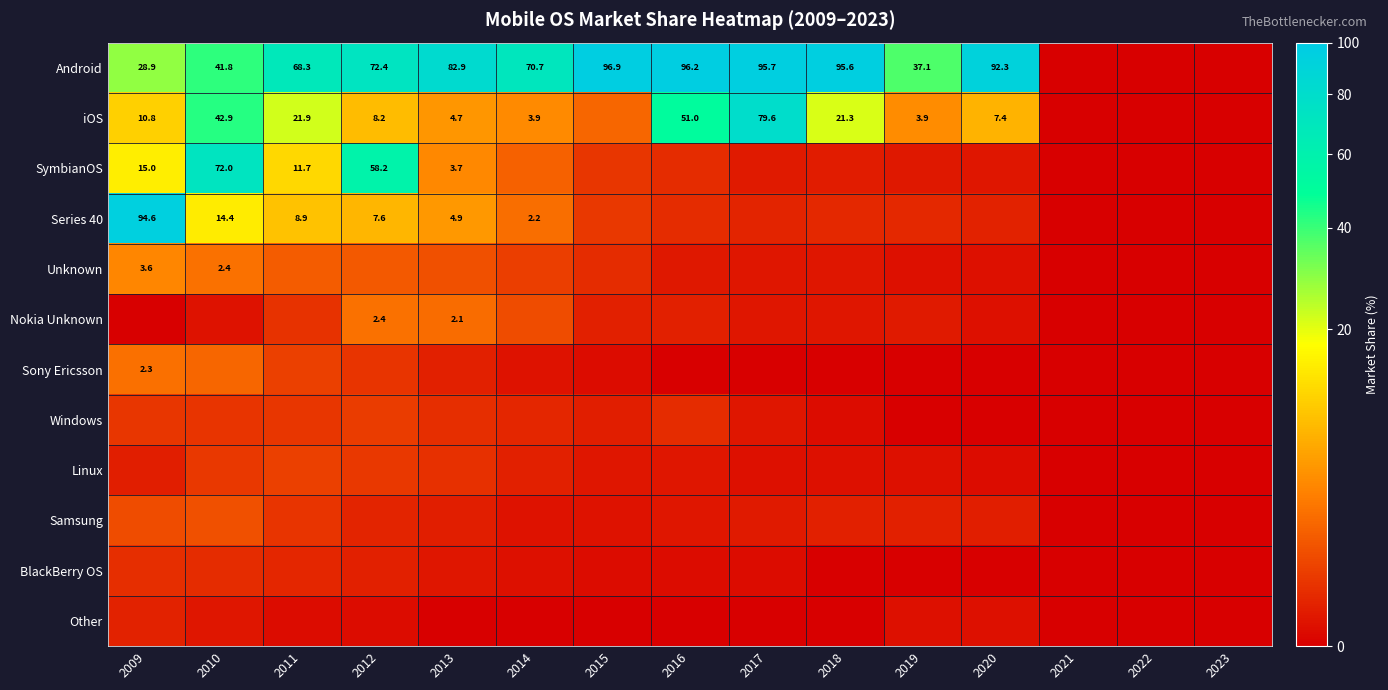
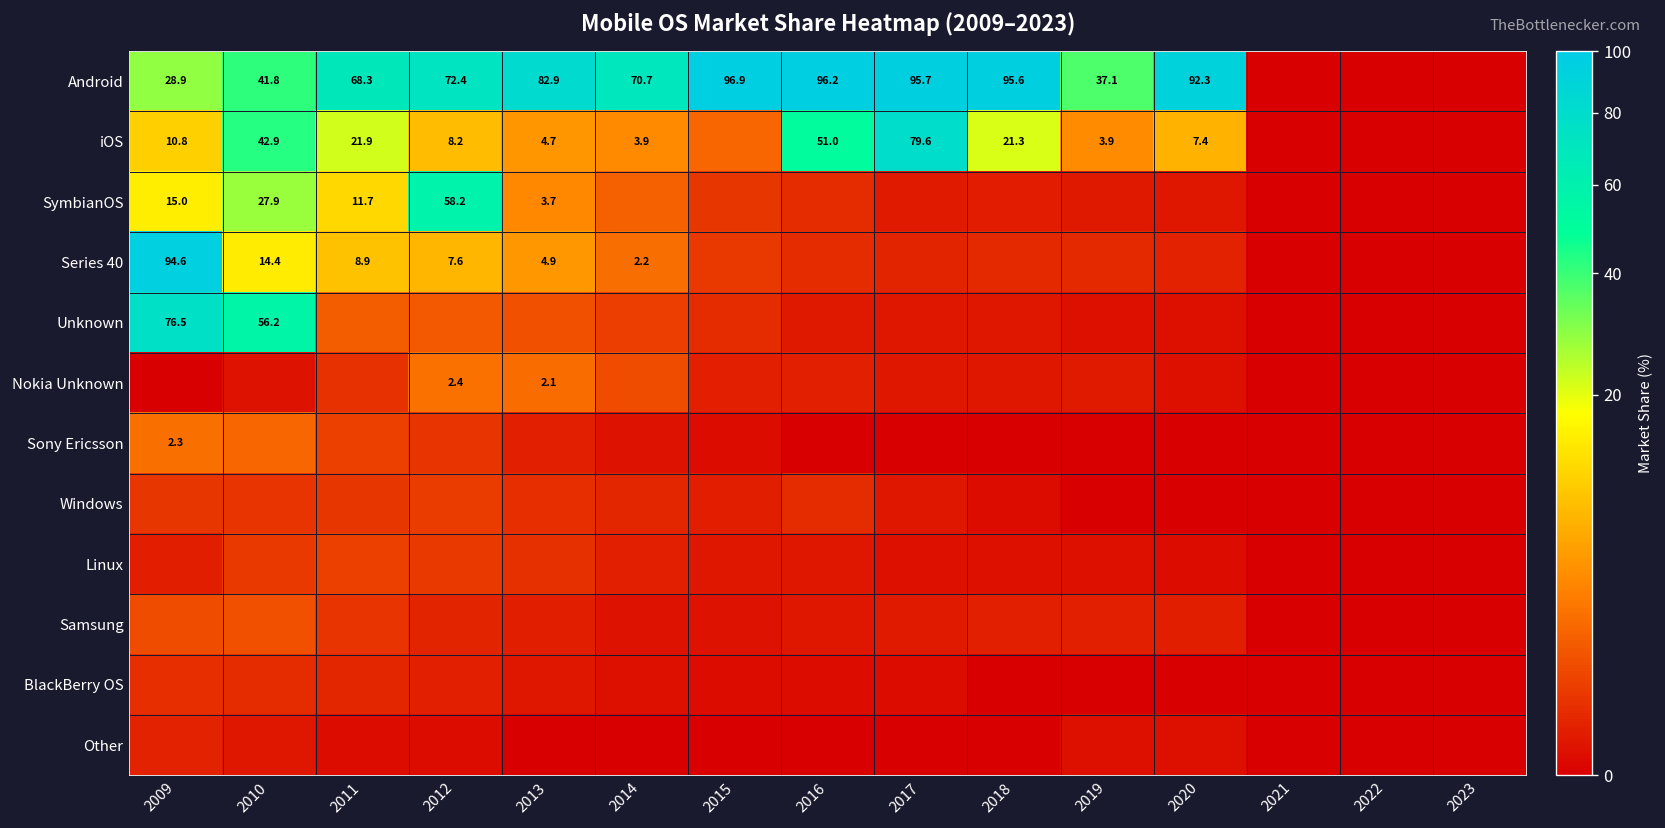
SymbianOS, 2010: 72.0 -> 27.9
Unknown, 2009: 3.6 -> 76.5
Unknown, 2010: 2.4 -> 56.2
